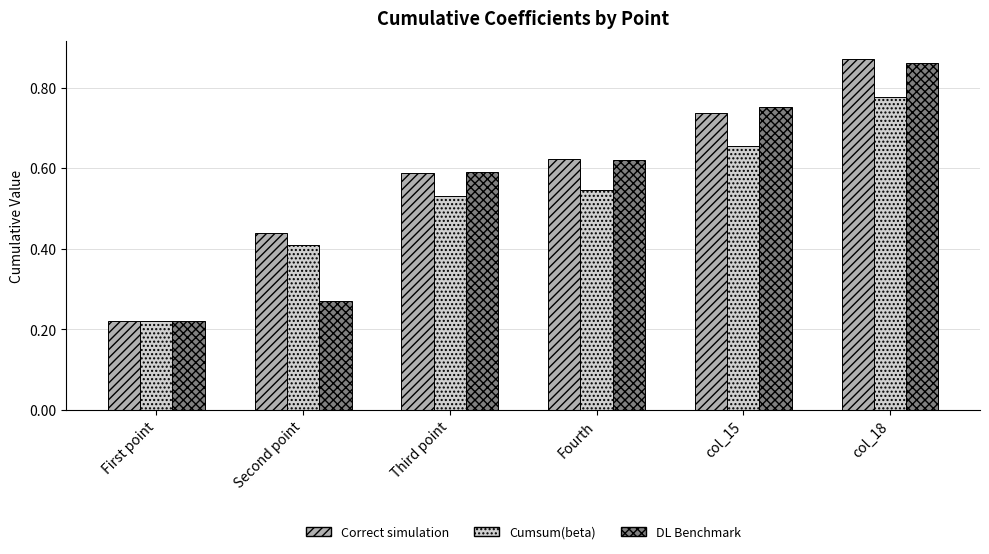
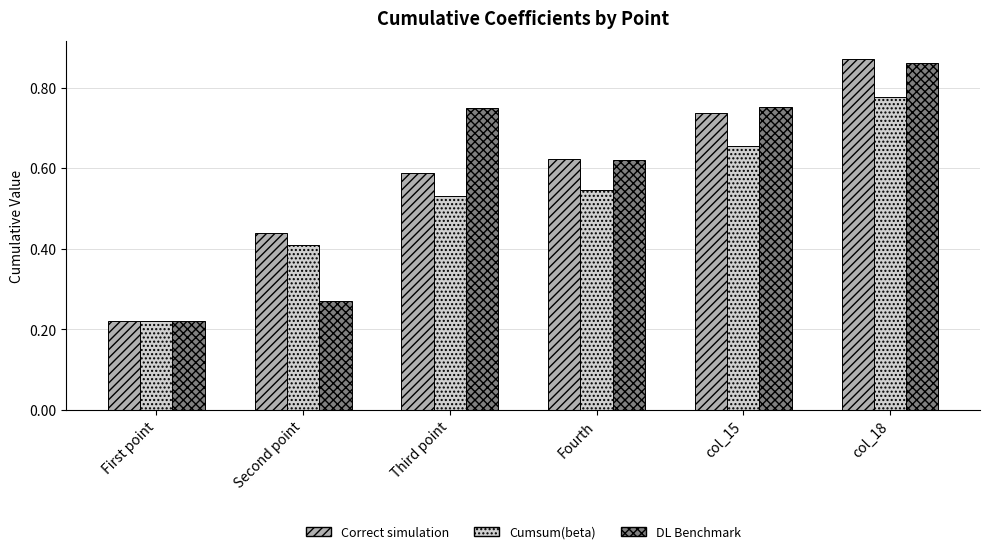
DL Benchmark, Third point: 0.59 -> 0.75
